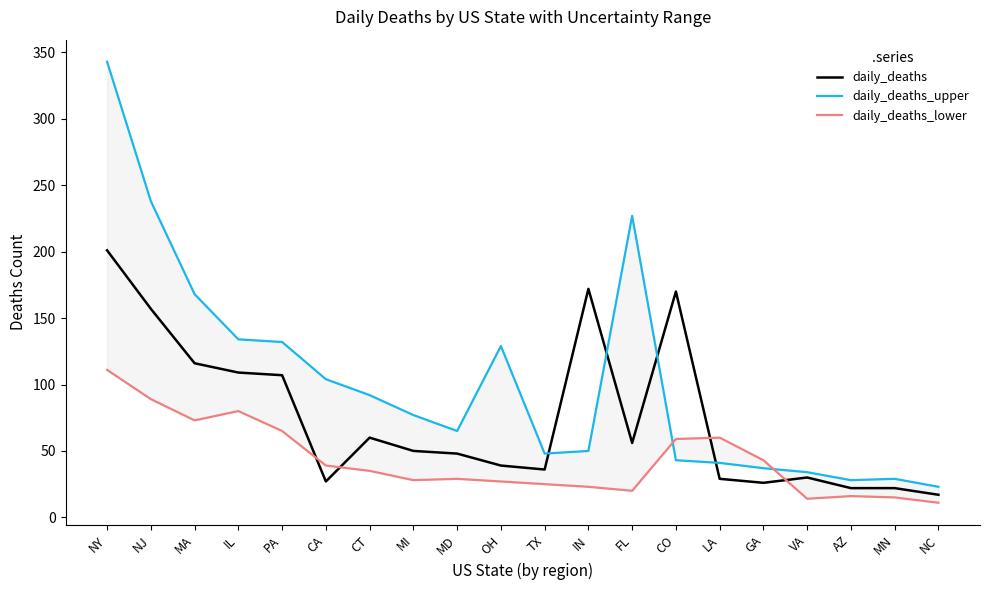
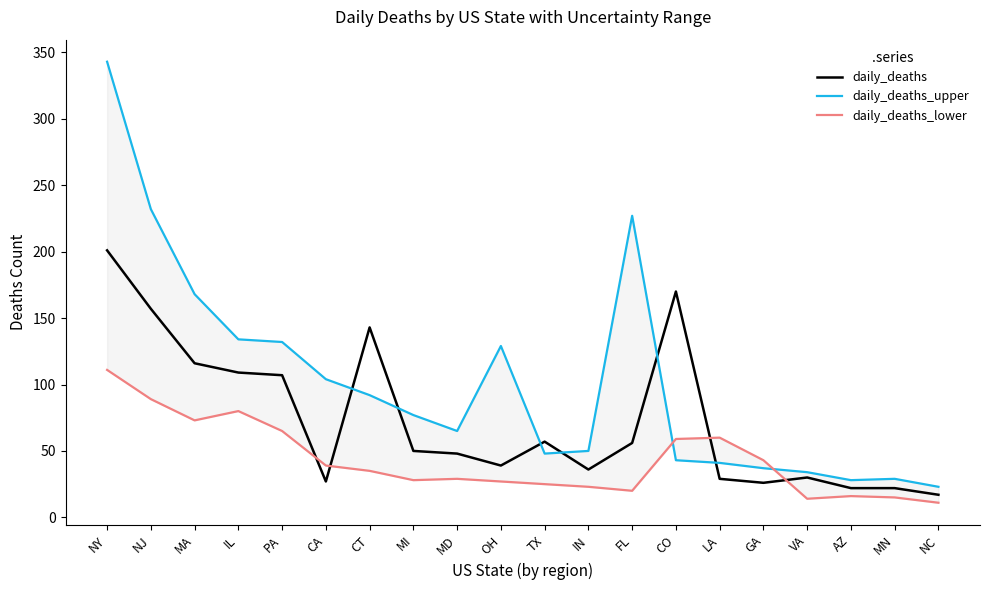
daily_deaths_upper, NJ: 238 -> 232
daily_deaths, CT: 60 -> 143
daily_deaths, TX: 36 -> 57
daily_deaths, IN: 172 -> 36
